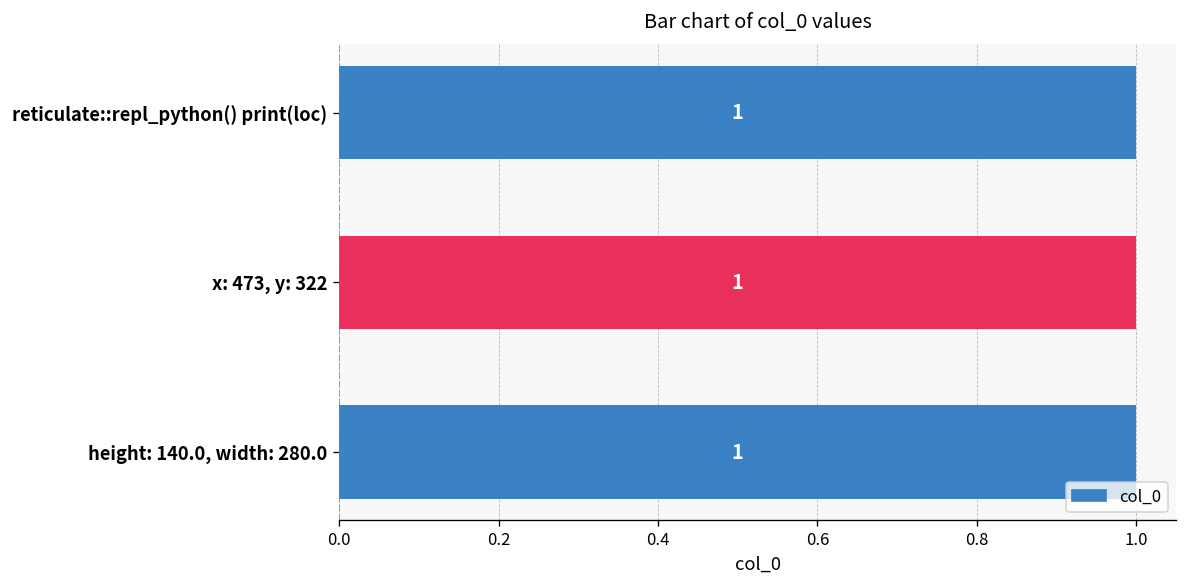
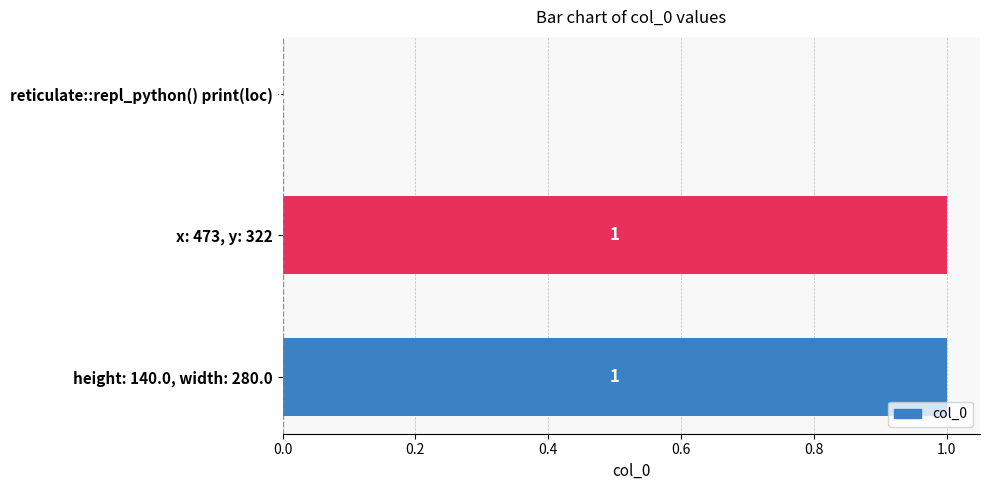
reticulate::repl_python() print(loc): 1 -> 0
